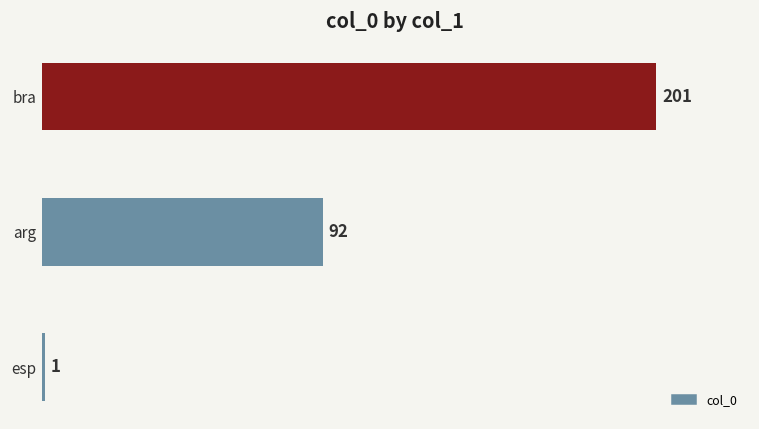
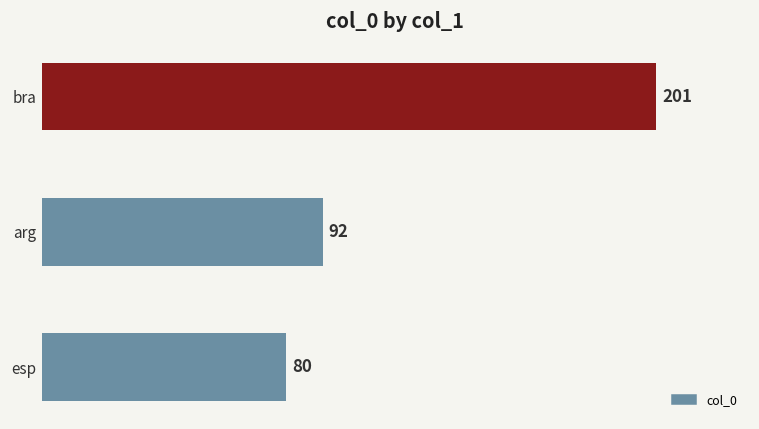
esp: 1 -> 80
